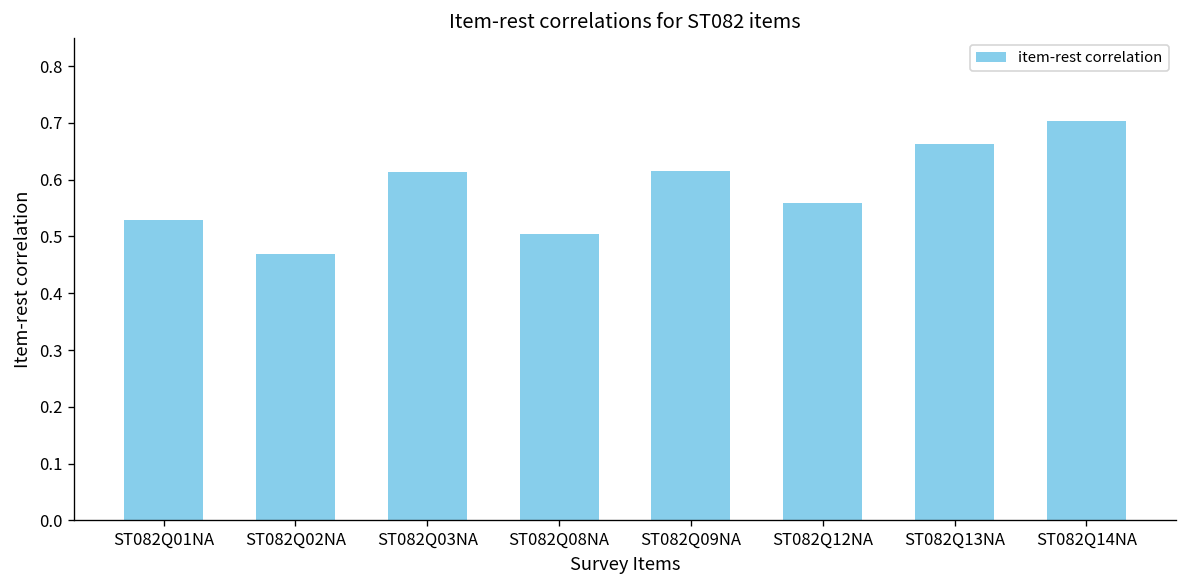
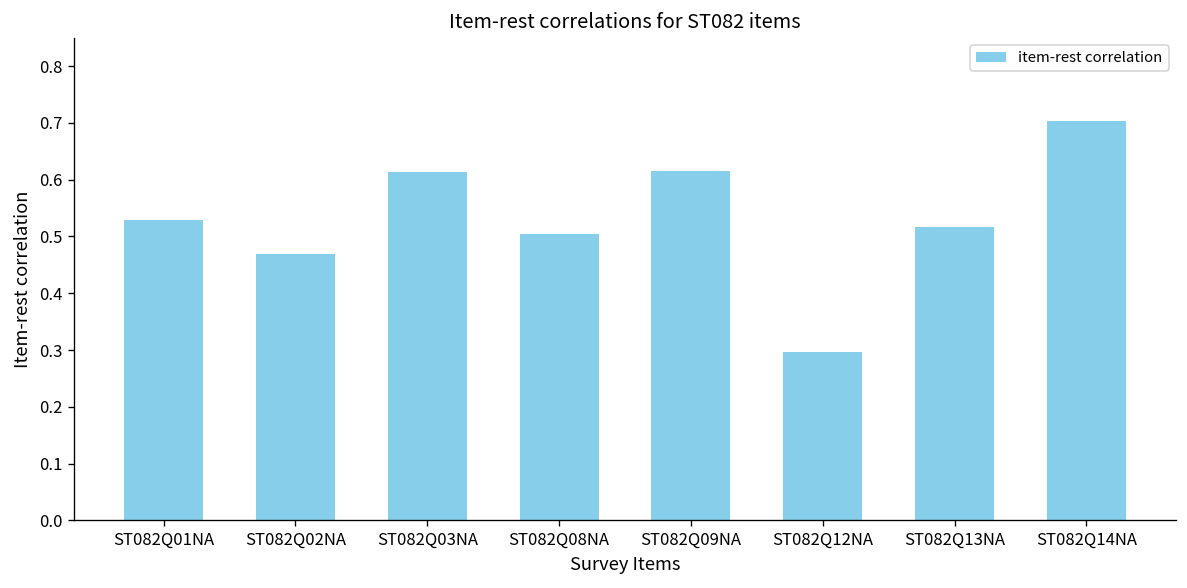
ST082Q12NA: 0.56 -> 0.30
ST082Q13NA: 0.66 -> 0.52
